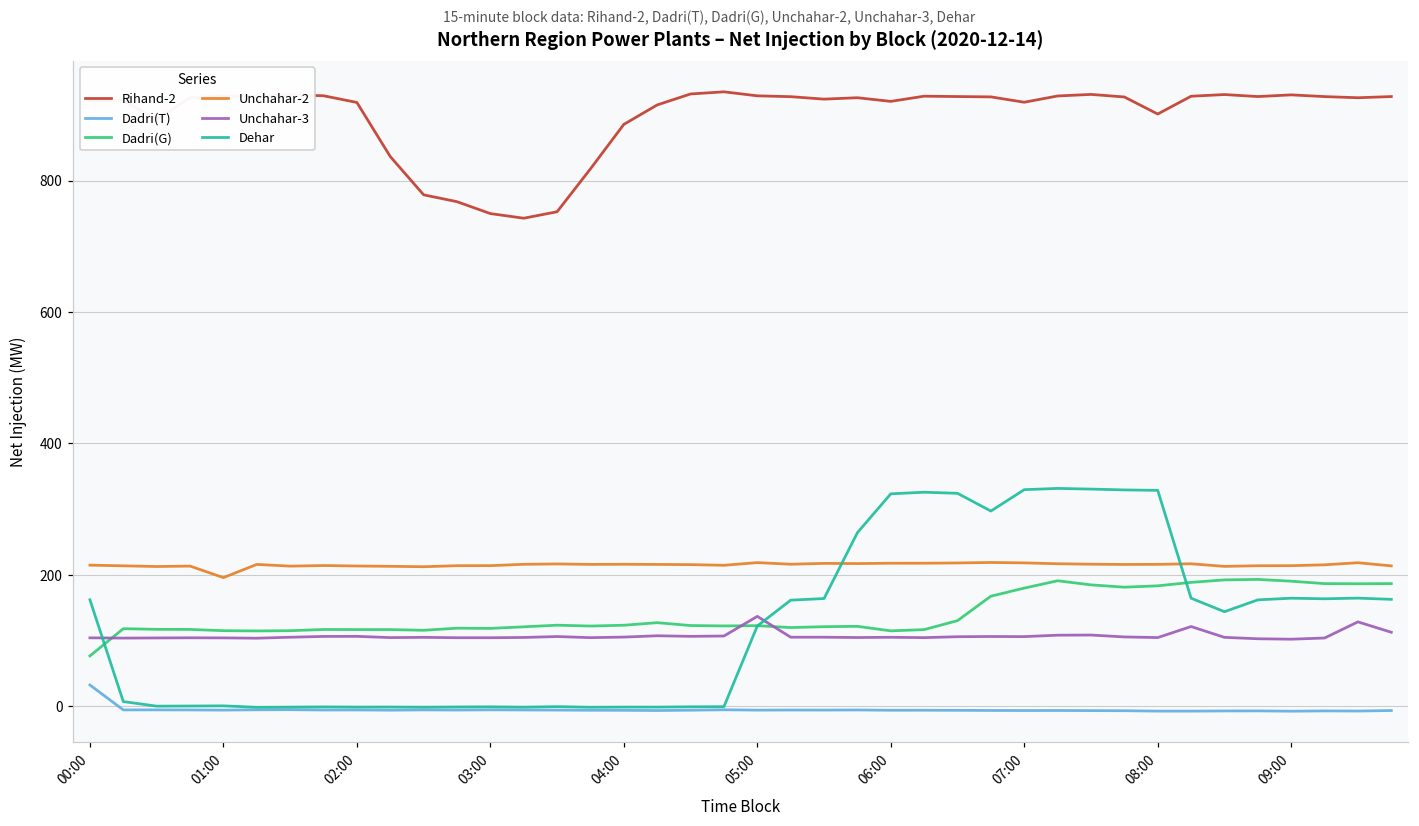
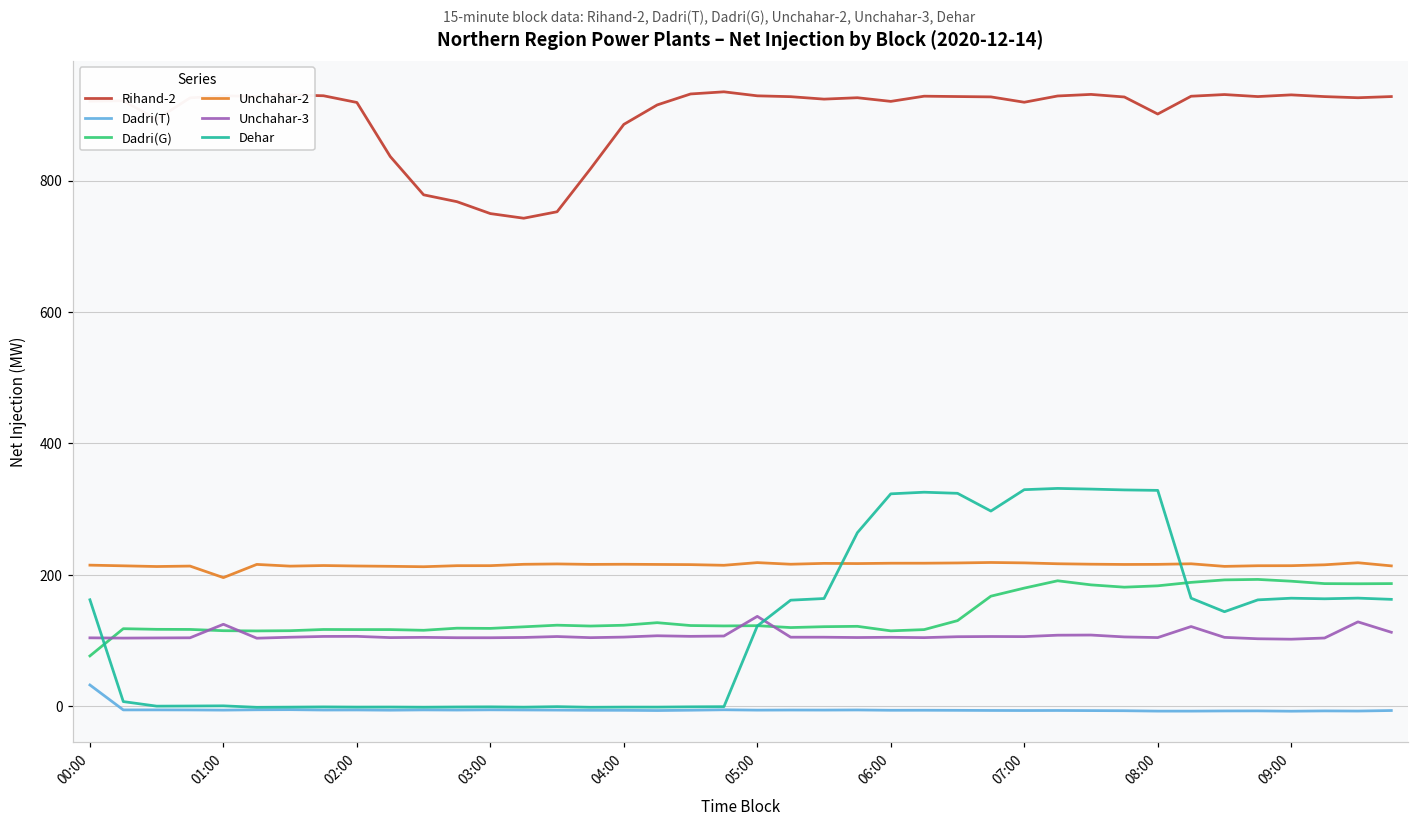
Unchahar-3, 01:00: 100 -> 120
